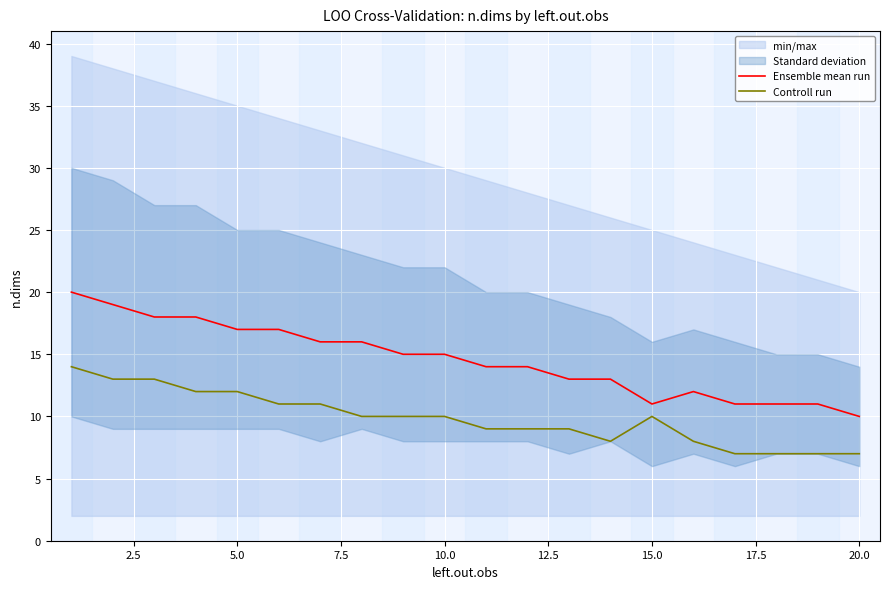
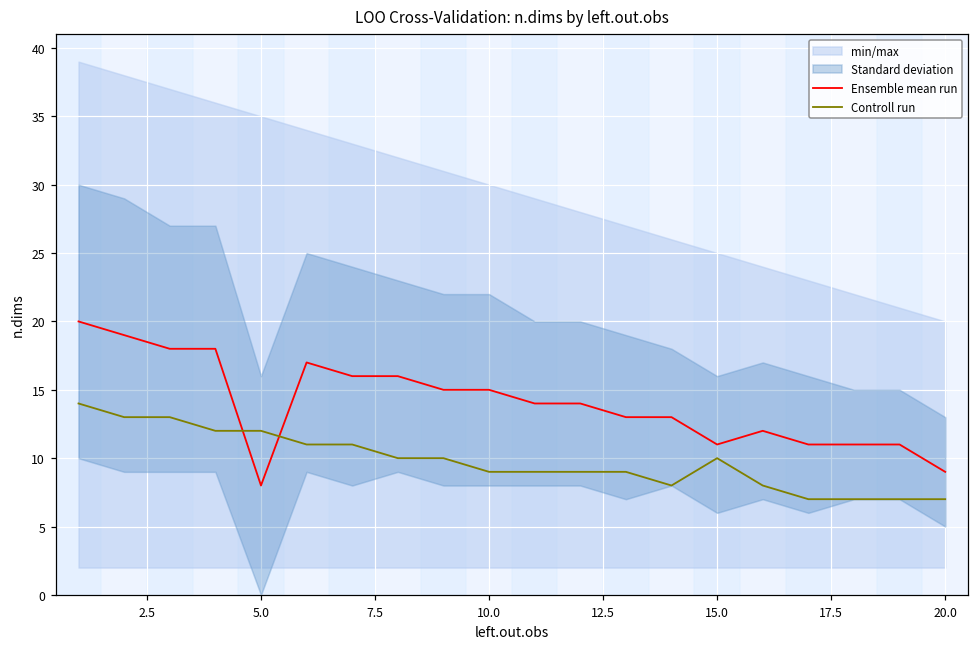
Ensemble mean run, 5.0: 17 -> 8
Controll run, 10.0: 10 -> 9
Ensemble mean run, 20.0: 10 -> 9
